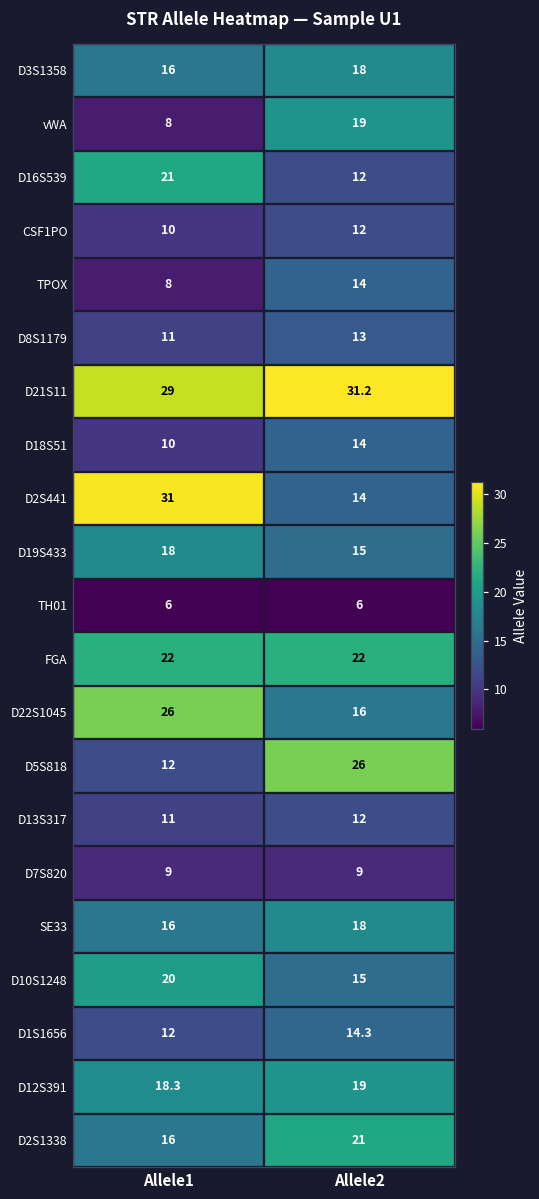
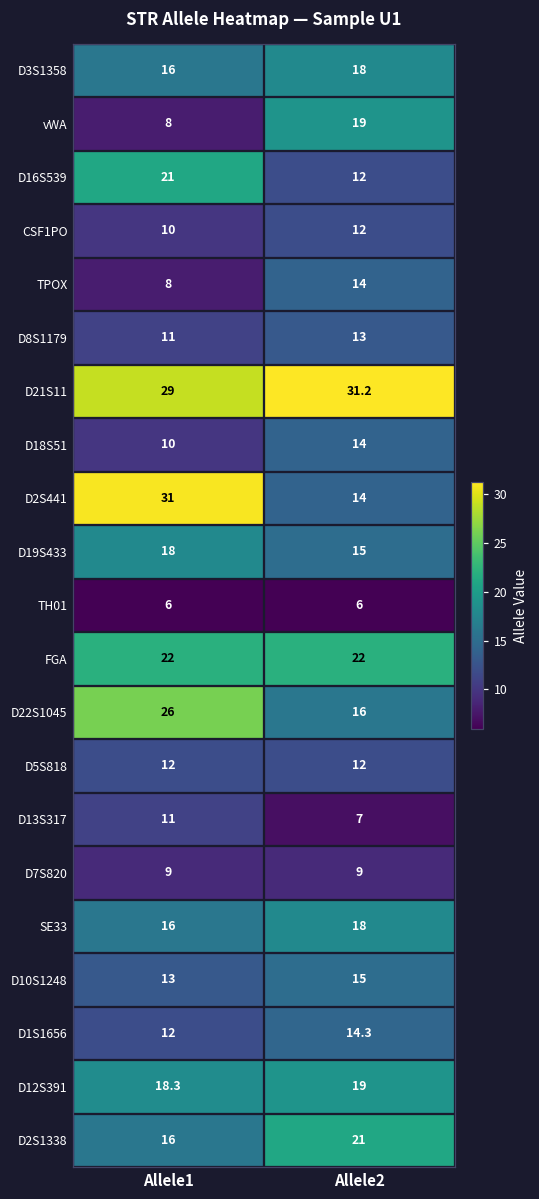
D5S818, Allele2: 26 -> 12
D13S317, Allele2: 12 -> 7
D10S1248, Allele1: 20 -> 13
